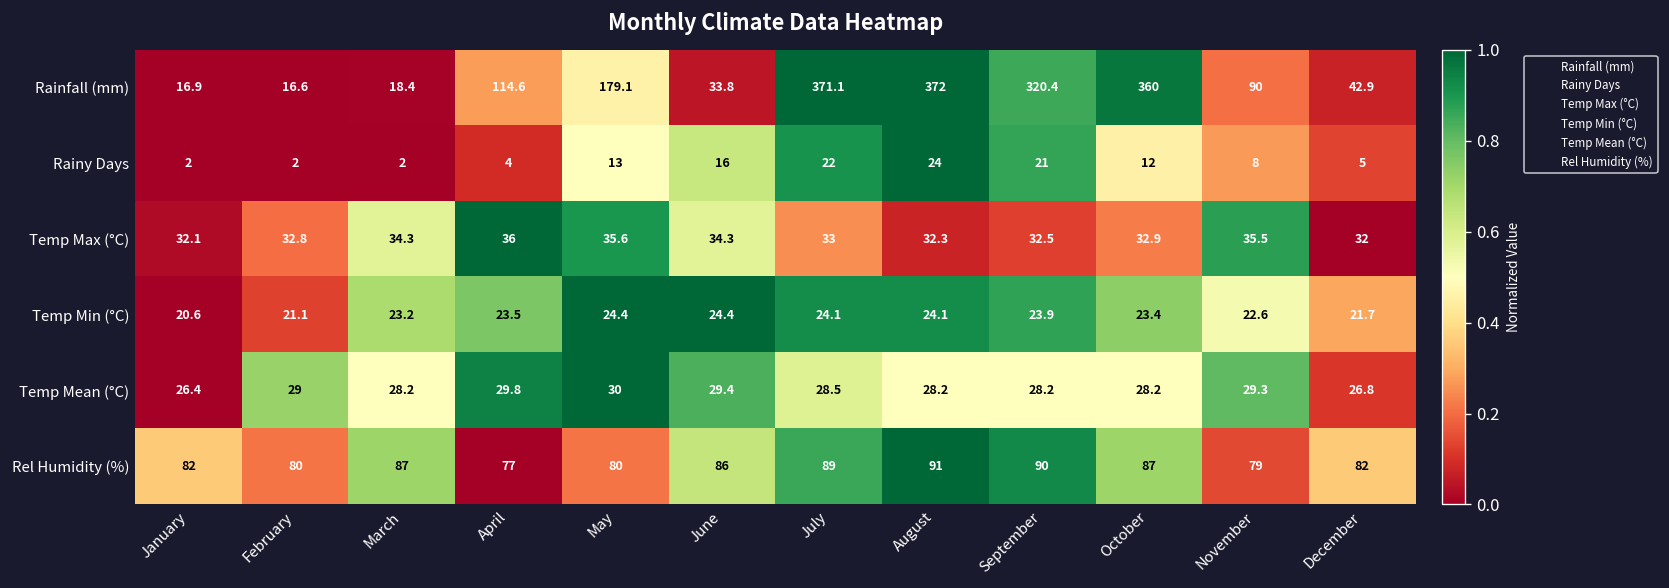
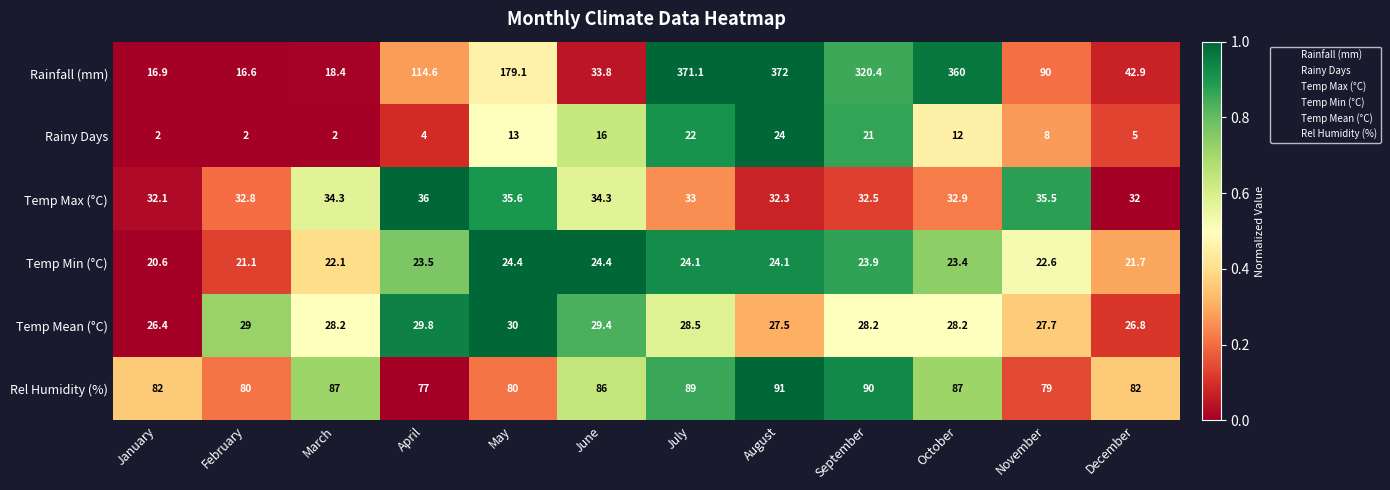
Temp Min (°C), March: 23.2 -> 22.1
Temp Mean (°C), August: 28.2 -> 27.5
Temp Mean (°C), November: 29.3 -> 27.7
